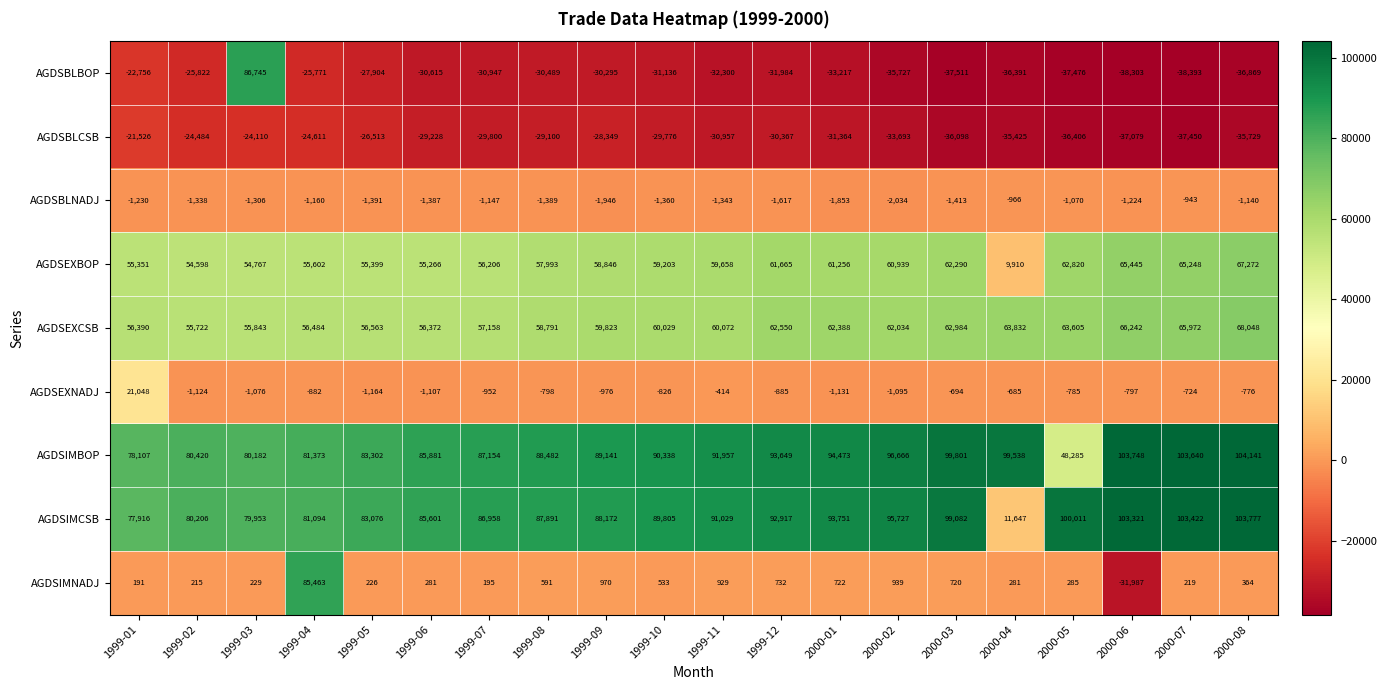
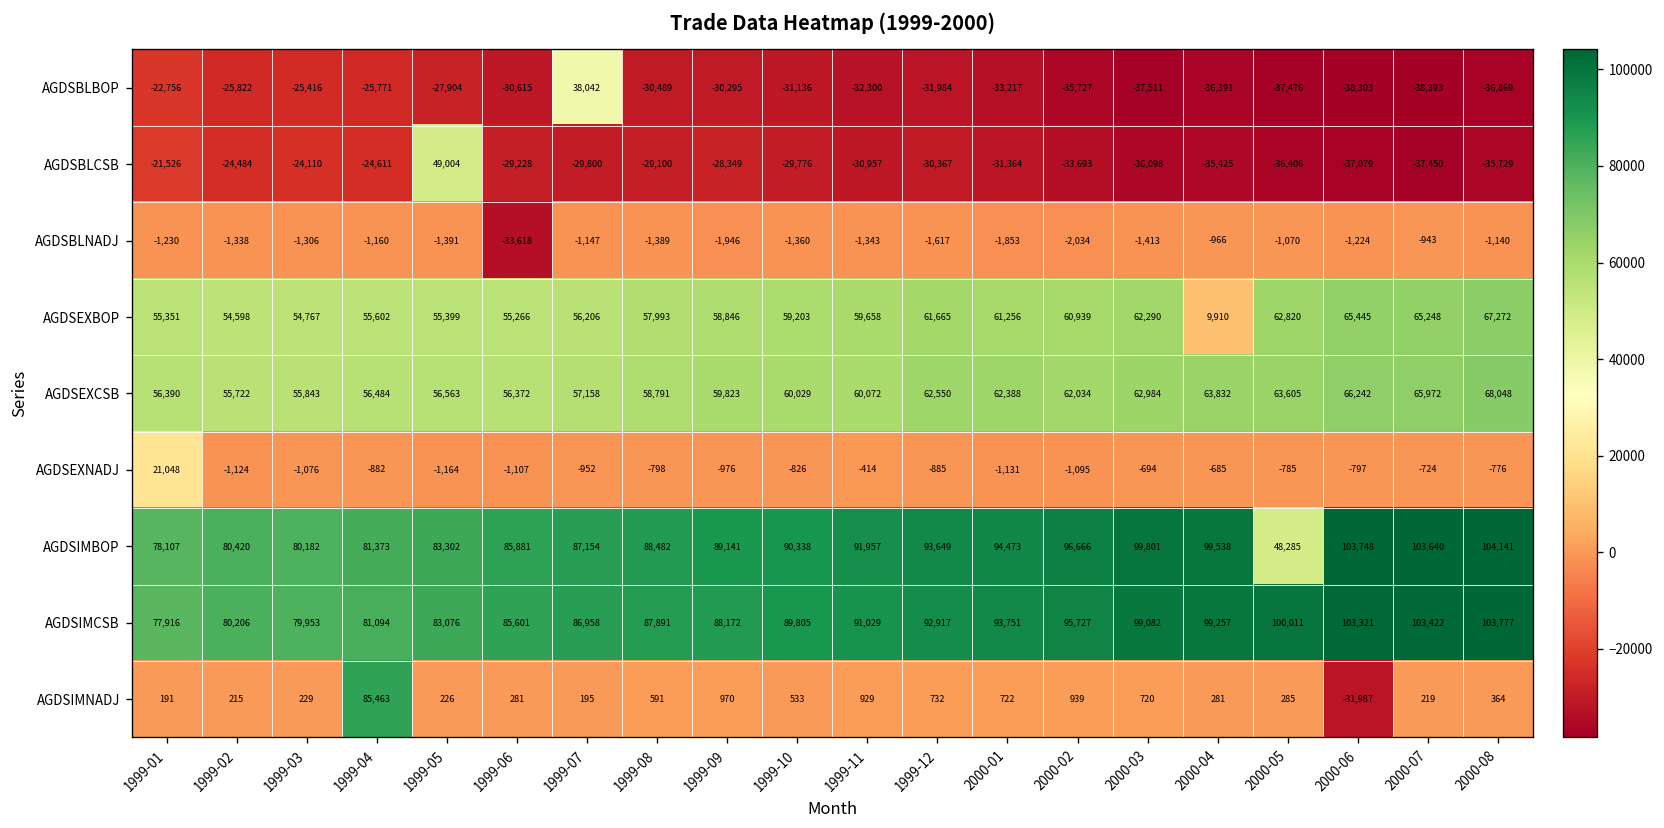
AGDSBLBOP, 1999-03: 86,745 -> -25,416
AGDSBLBOP, 1999-07: -30,947 -> 38,042
AGDSBLCSB, 1999-05: -26,513 -> 49,004
AGDSBLNADJ, 1999-06: -1,387 -> -33,618
AGDSIMCSB, 2000-04: 11,647 -> 99,257
